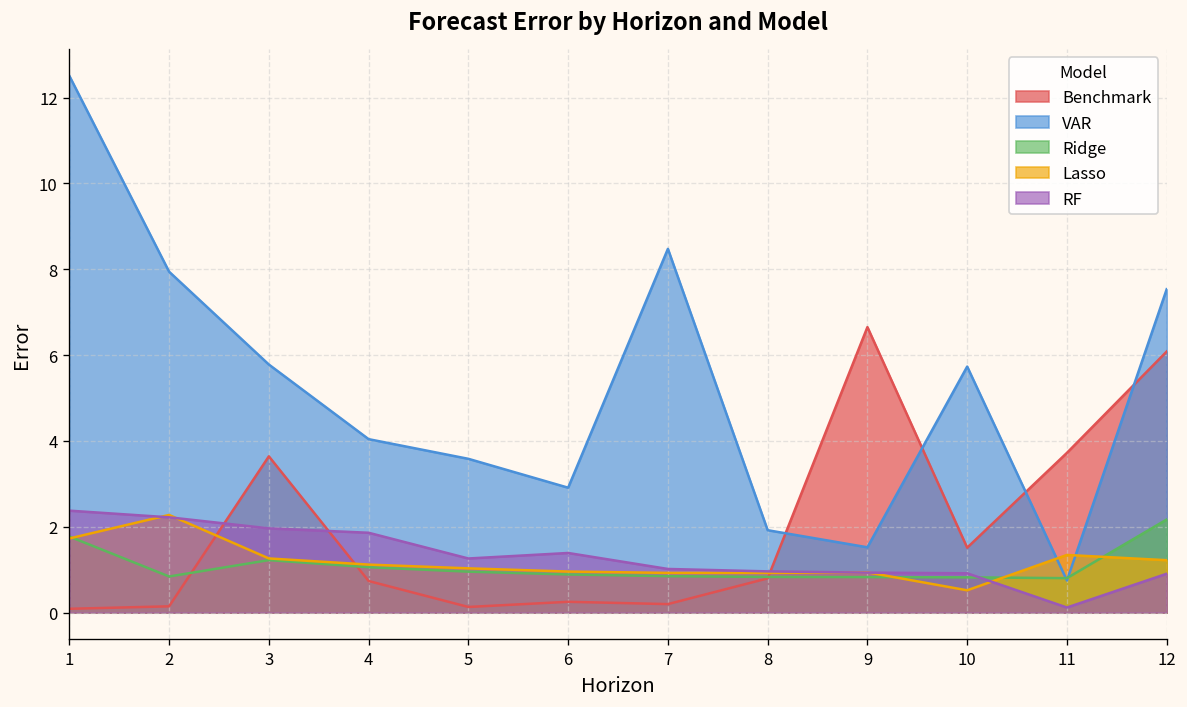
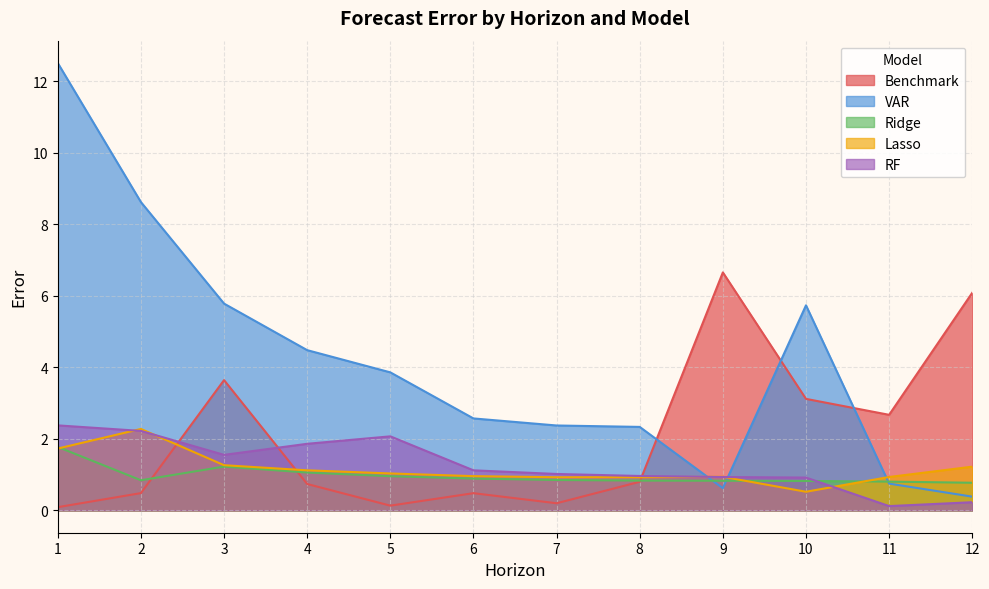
Benchmark, 2: 0.1 -> 0.5
VAR, 2: 7.9 -> 8.6
RF, 3: 2.0 -> 1.6
VAR, 4: 4.0 -> 4.5
VAR, 5: 3.6 -> 3.9
RF, 5: 1.3 -> 2.1
Benchmark, 6: 0.3 -> 0.5
VAR, 6: 2.9 -> 2.6
RF, 6: 1.4 -> 1.1
VAR, 7: 8.5 -> 2.4
VAR, 8: 1.9 -> 2.3
VAR, 9: 1.5 -> 0.6
Benchmark, 10: 1.5 -> 3.1
Benchmark, 11: 3.7 -> 2.7
Lasso, 11: 1.3 -> 0.9
VAR, 12: 7.5 -> 0.4
Ridge, 12: 2.2 -> 0.8
RF, 12: 0.9 -> 0.2
